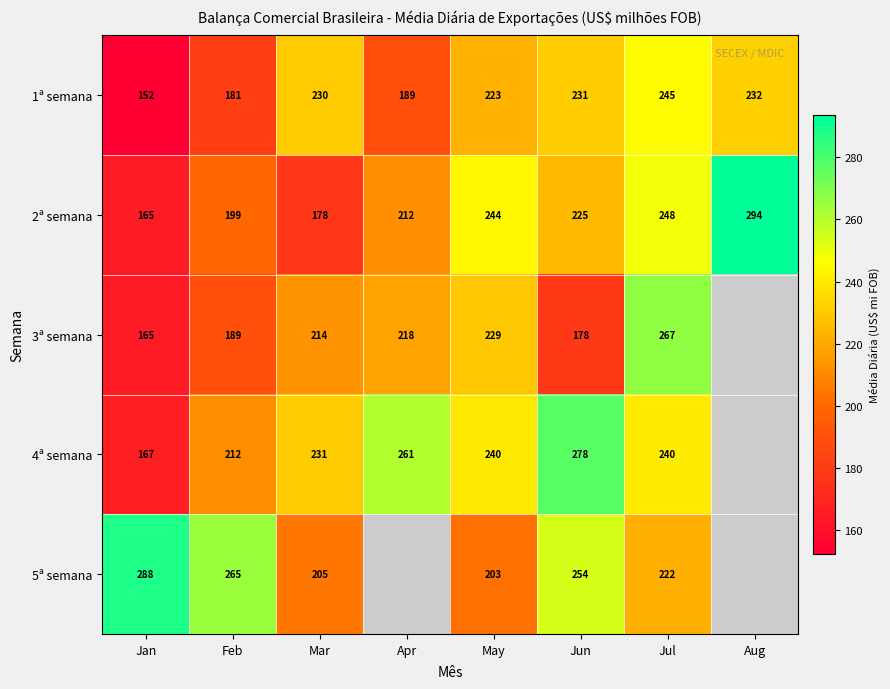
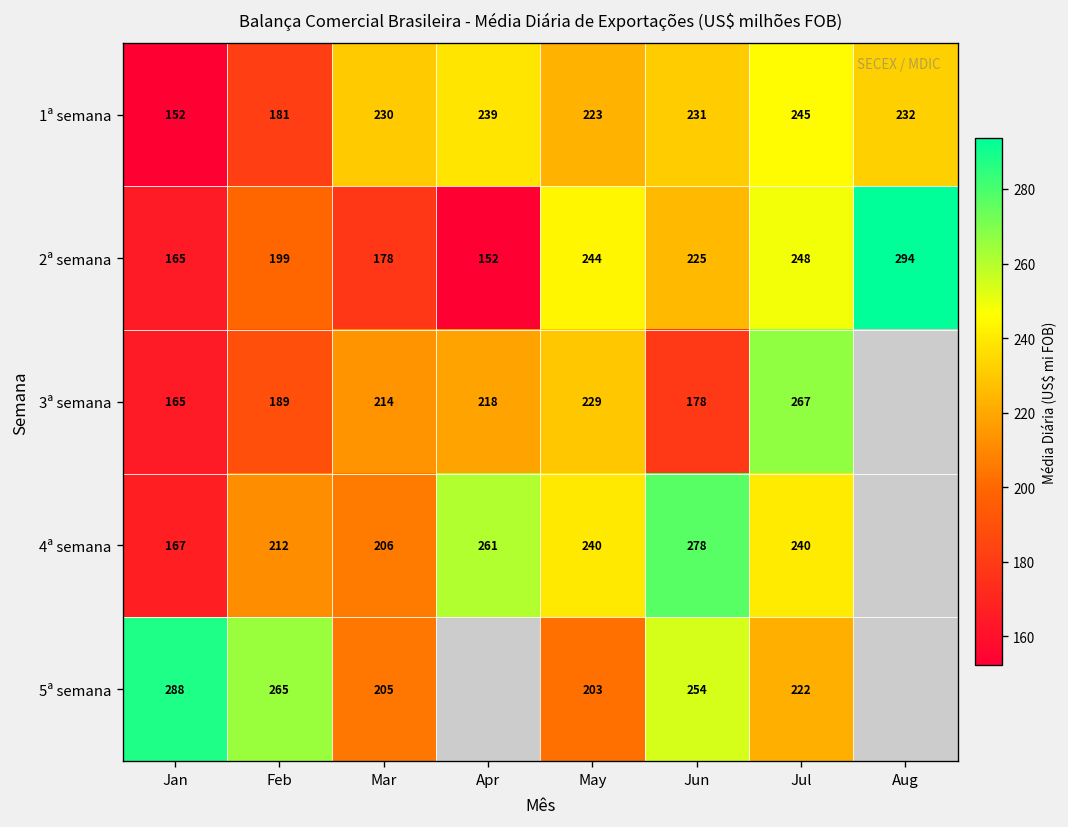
1ª semana, Apr: 189 -> 239
2ª semana, Apr: 212 -> 152
4ª semana, Mar: 231 -> 206
